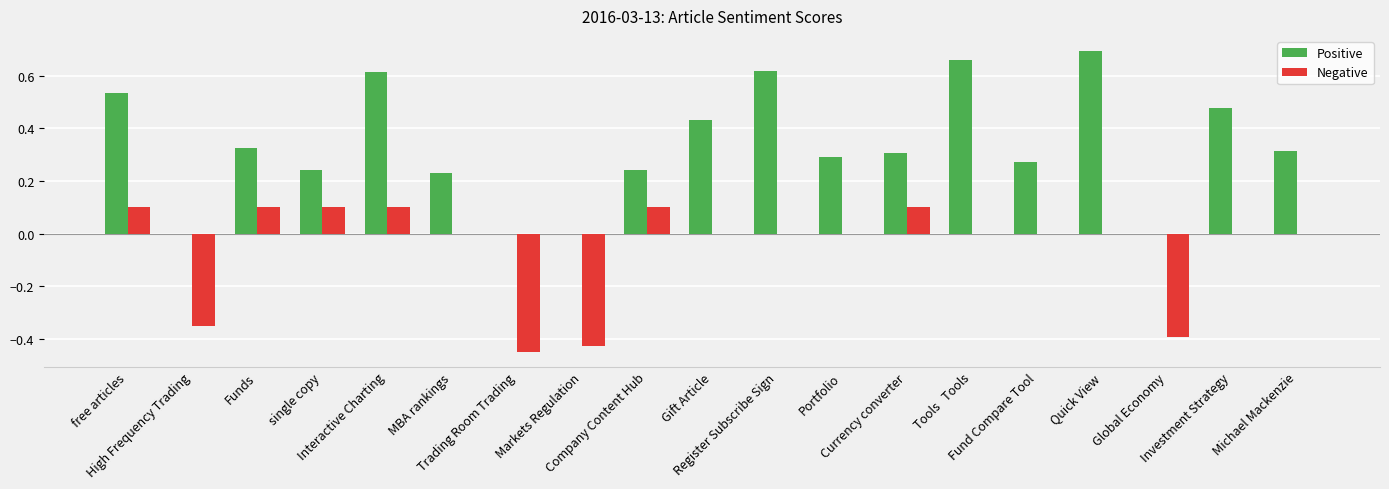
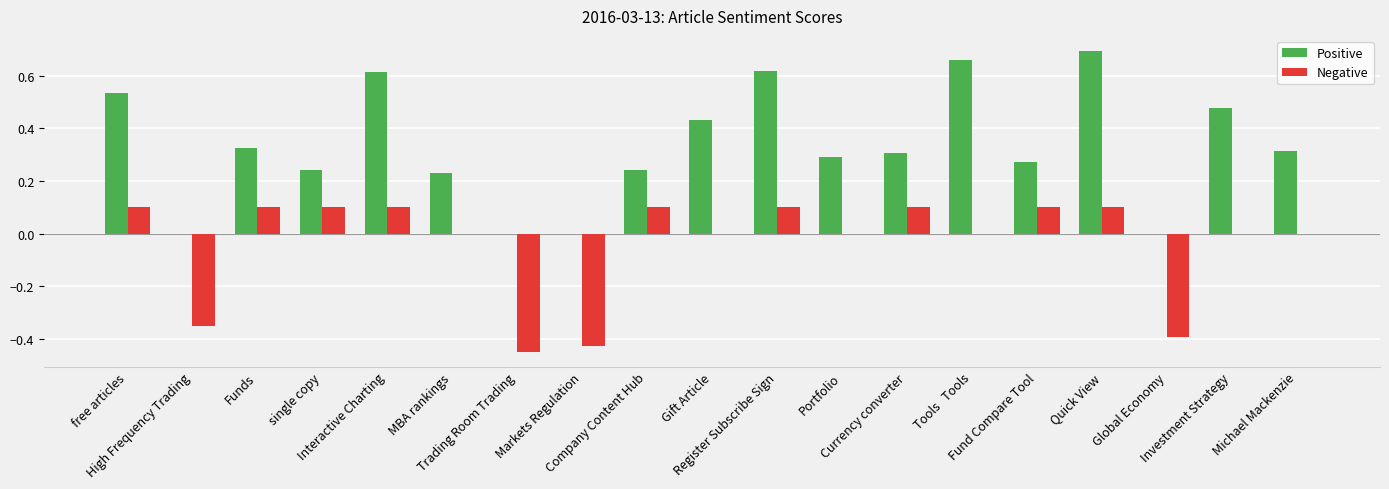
Negative, Register Subscribe Sign: 0.0 -> 0.1
Negative, Fund Compare Tool: 0.0 -> 0.1
Negative, Quick View: 0.0 -> 0.1
